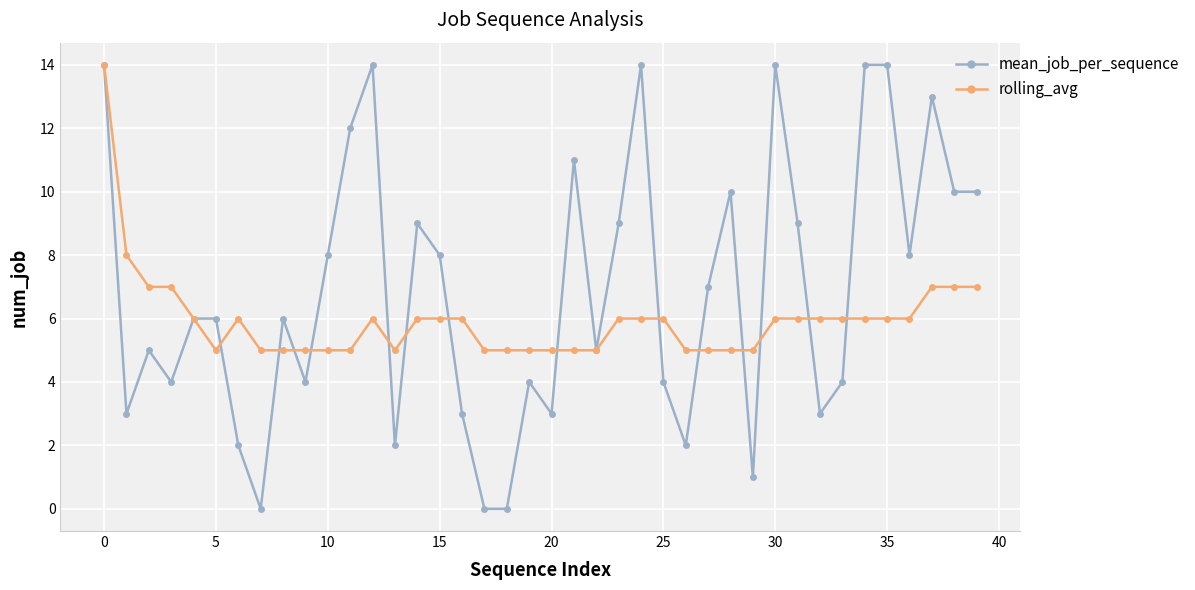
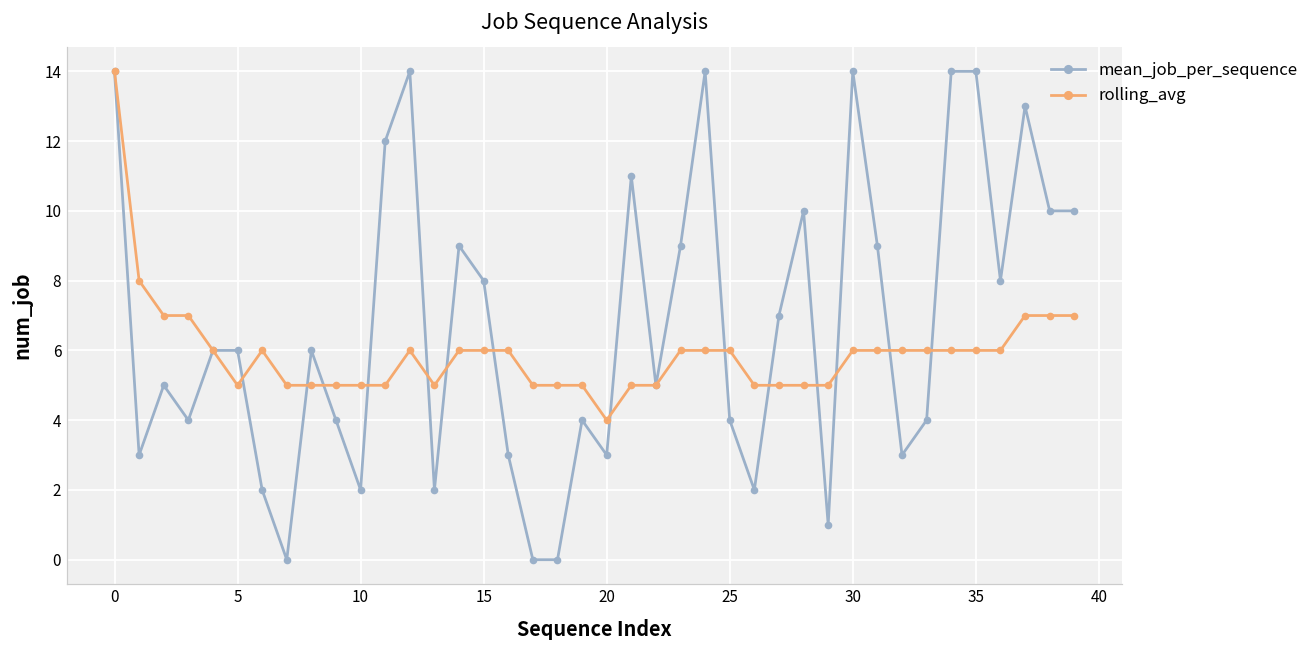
mean_job_per_sequence, 10: 8 -> 2
rolling_avg, 20: 5 -> 4
